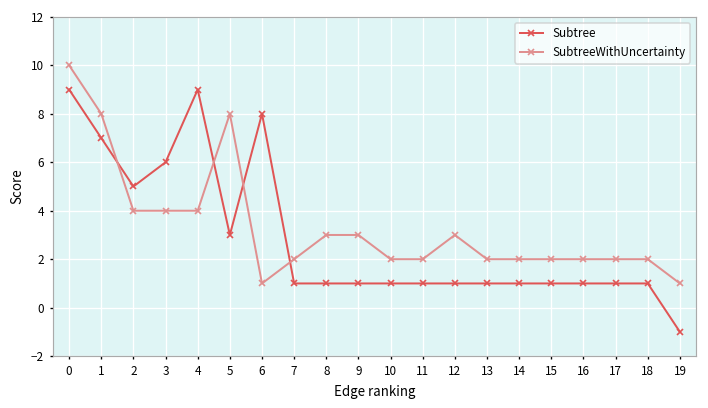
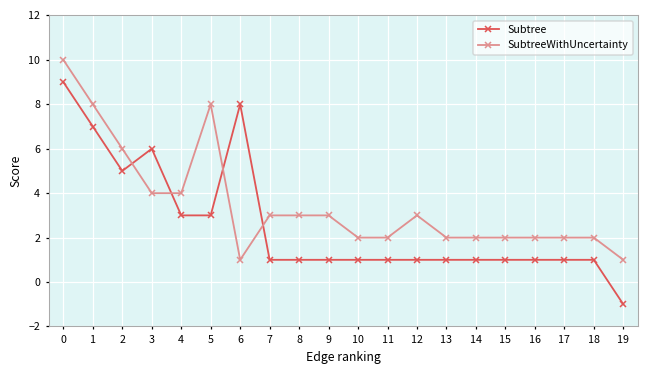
SubtreeWithUncertainty, 2: 4 -> 6
Subtree, 4: 9 -> 3
SubtreeWithUncertainty, 7: 2 -> 3
